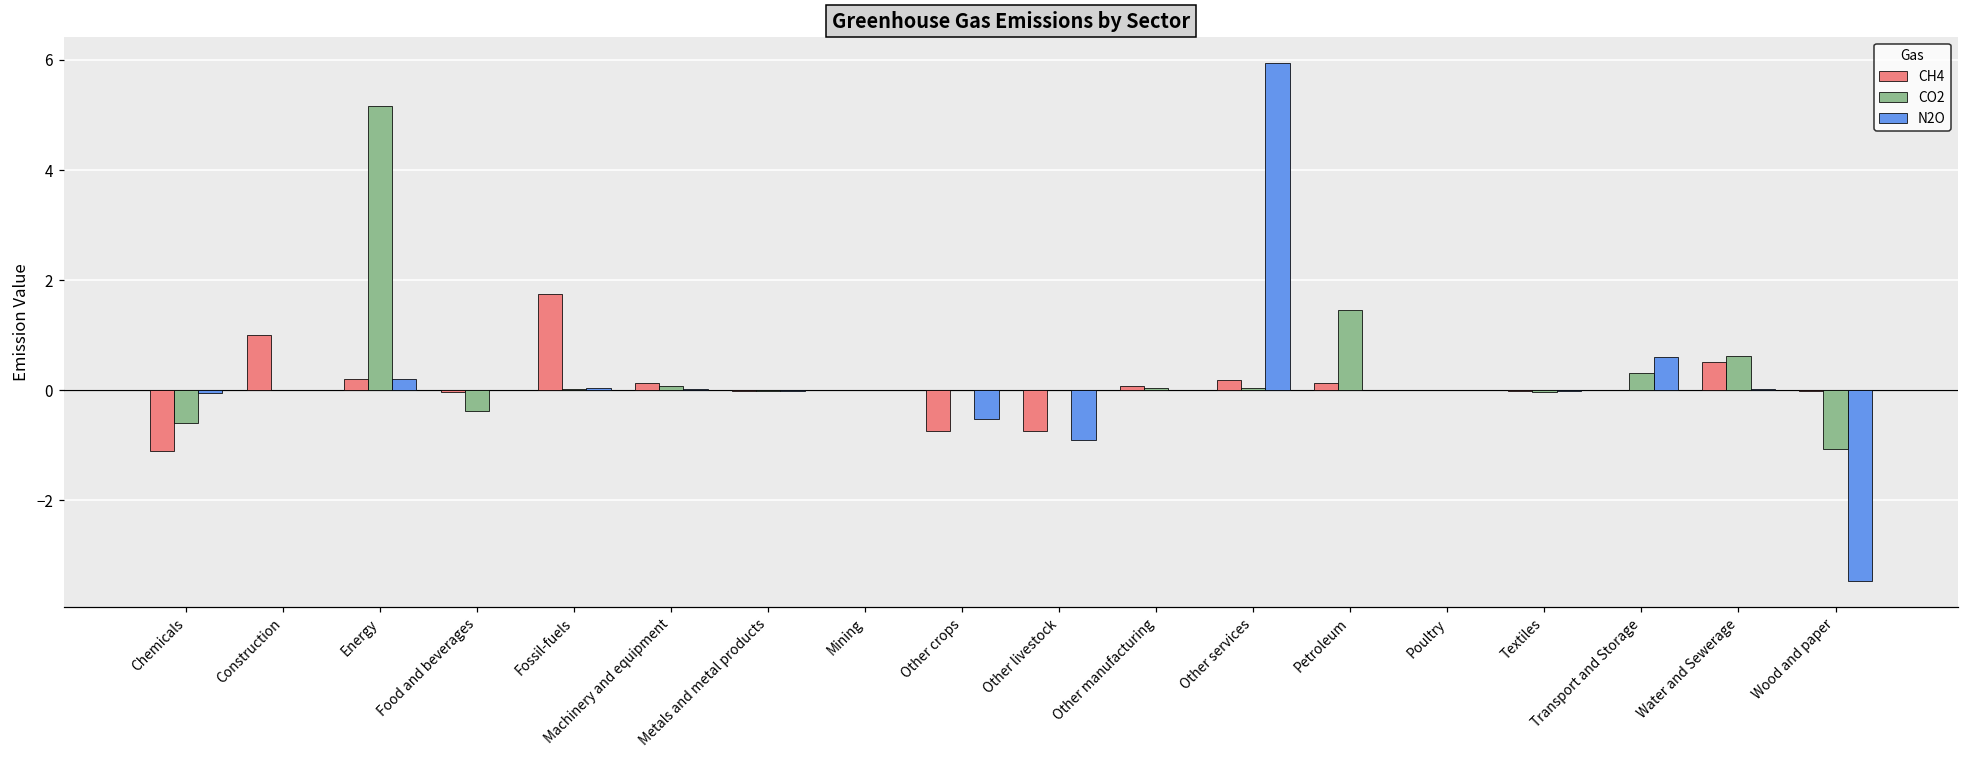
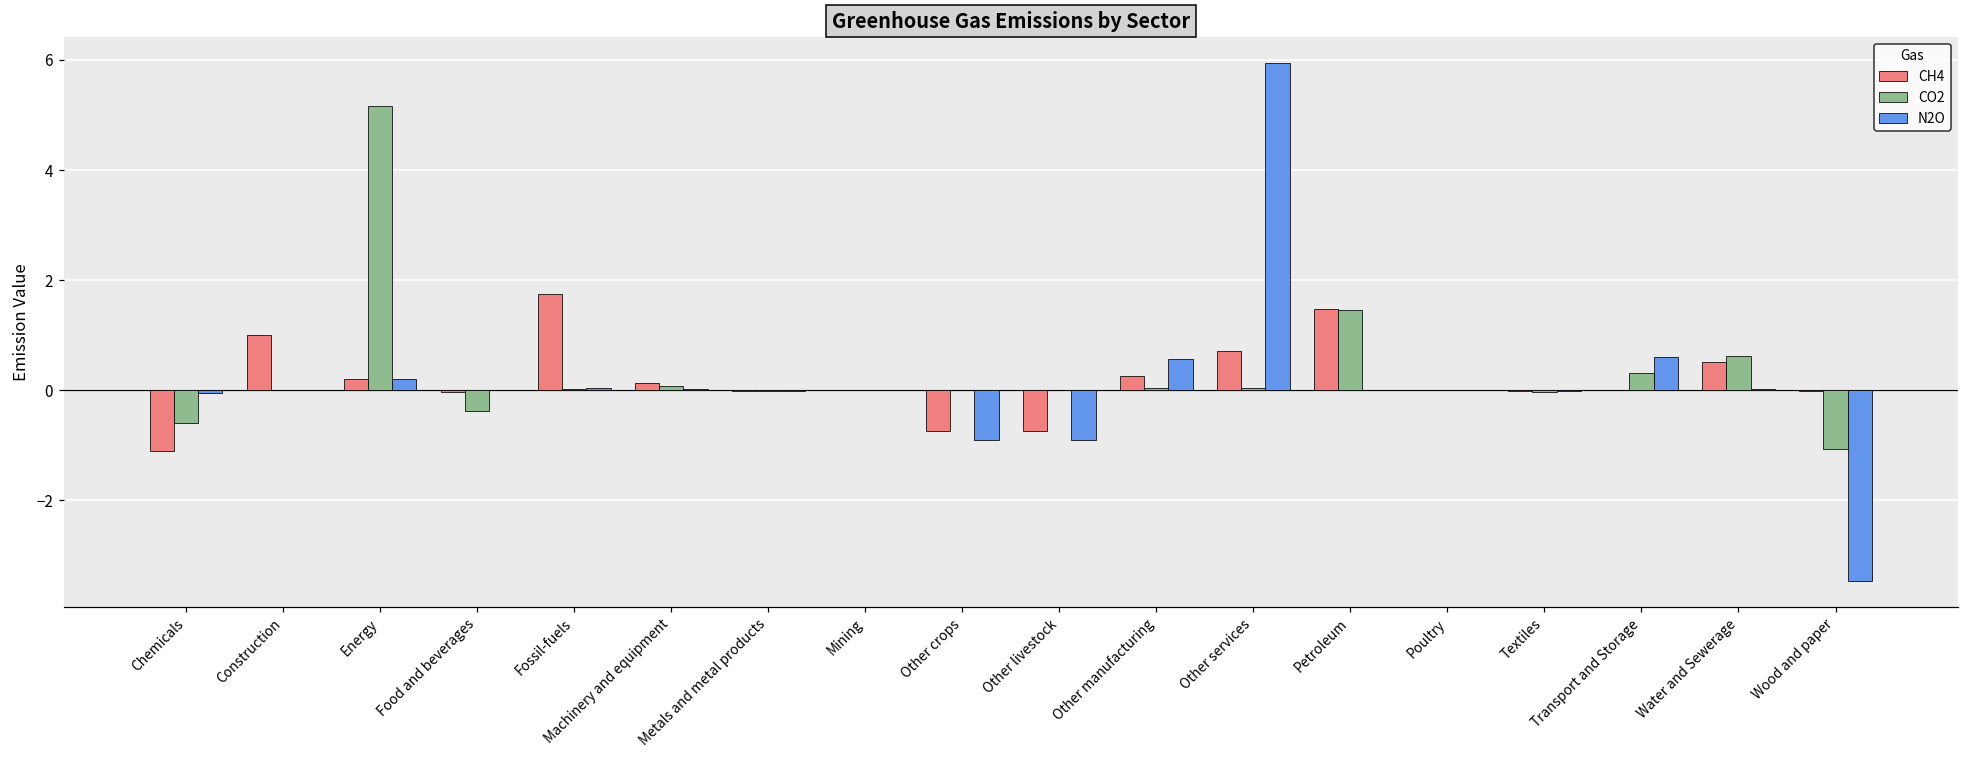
N2O, Other crops: -0.5 -> -0.9
CH4, Other manufacturing: 0.1 -> 0.3
N2O, Other manufacturing: 0.0 -> 0.6
CH4, Other services: 0.2 -> 0.7
CH4, Petroleum: 0.1 -> 1.5
